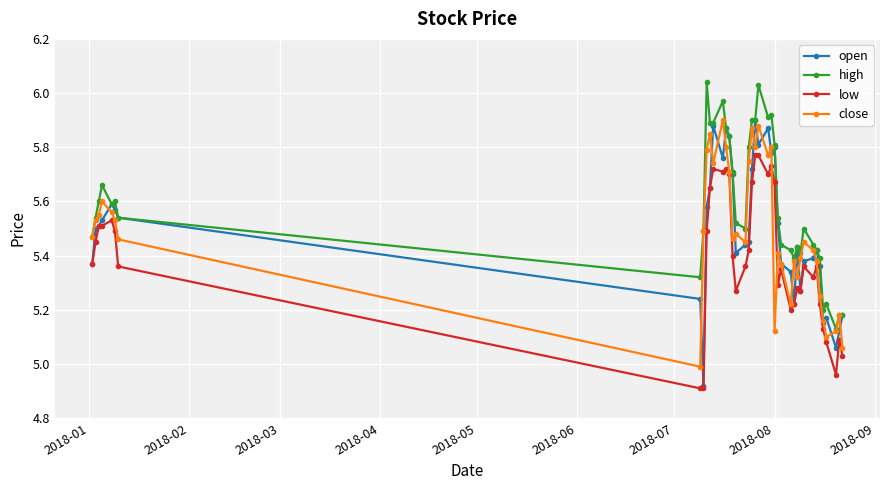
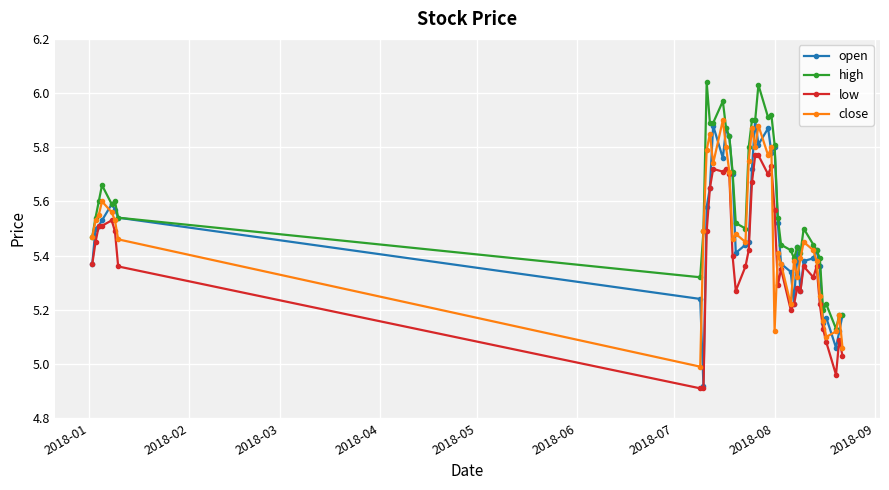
low, 2018-08: 5.67 -> 5.57
